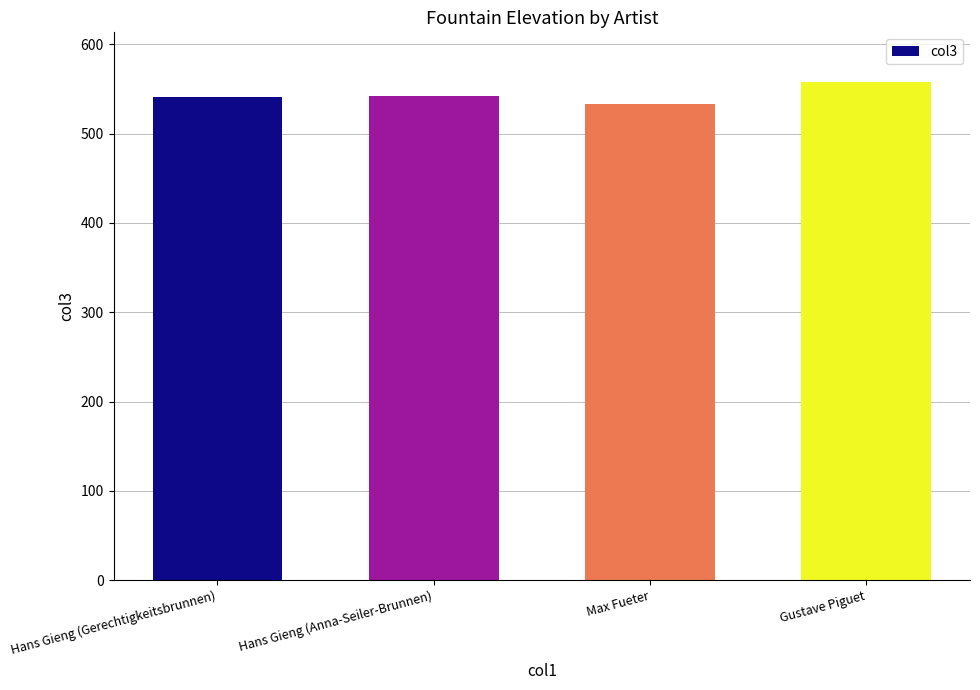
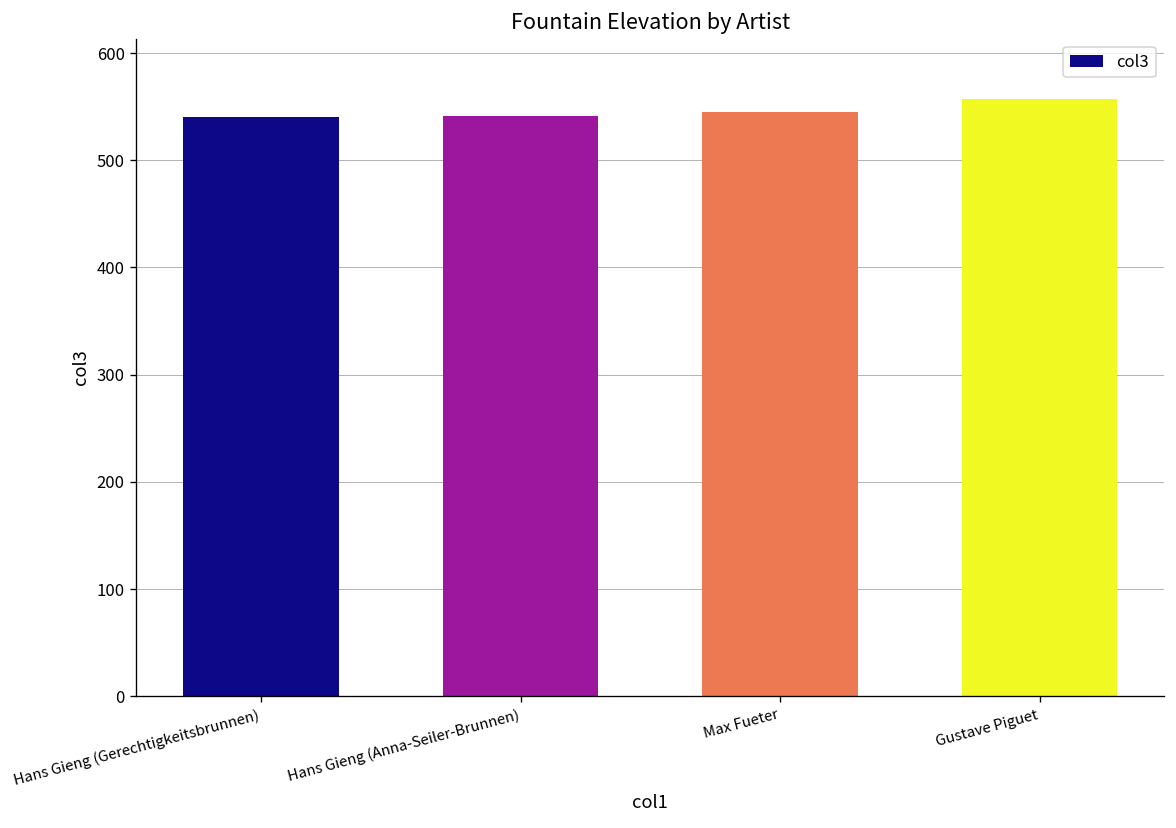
Max Fueter: 530 -> 550
